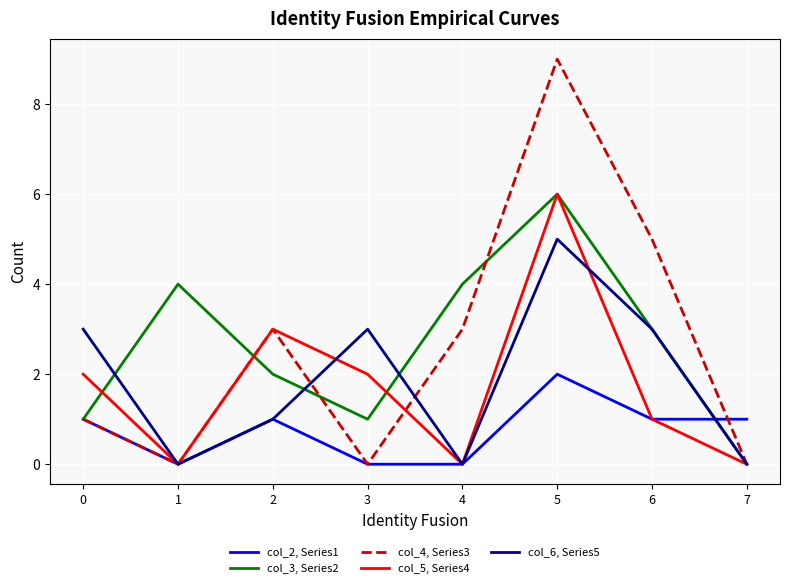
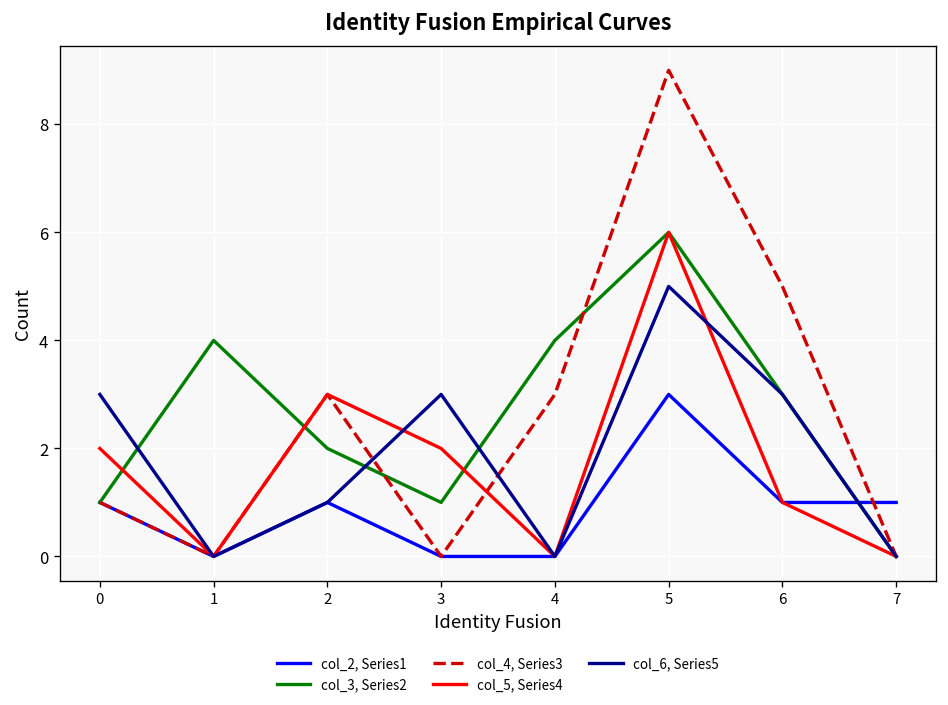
col_2, Series1, 5: 2 -> 3
